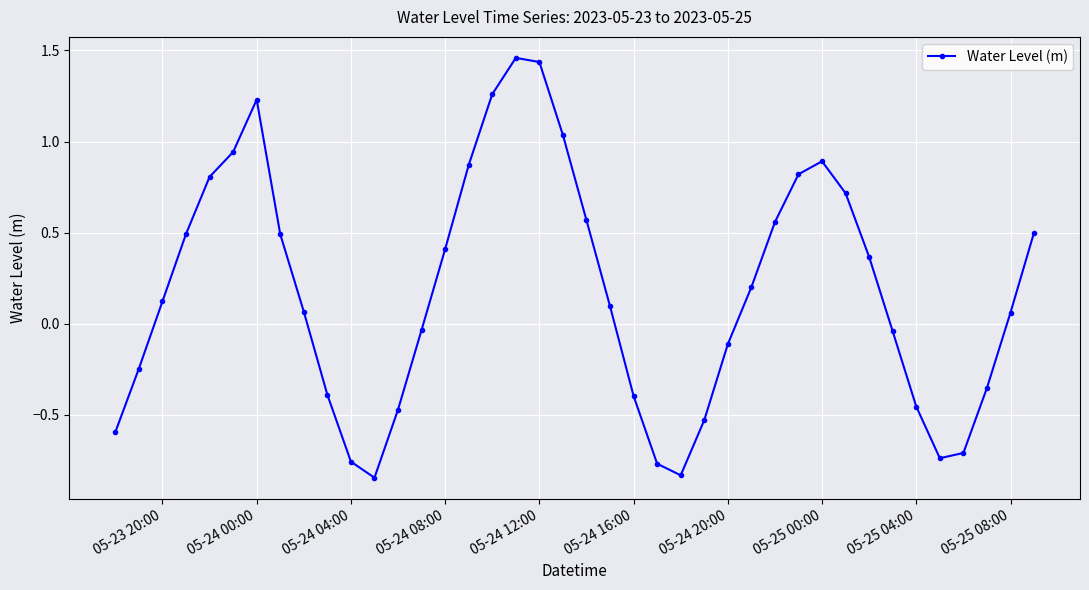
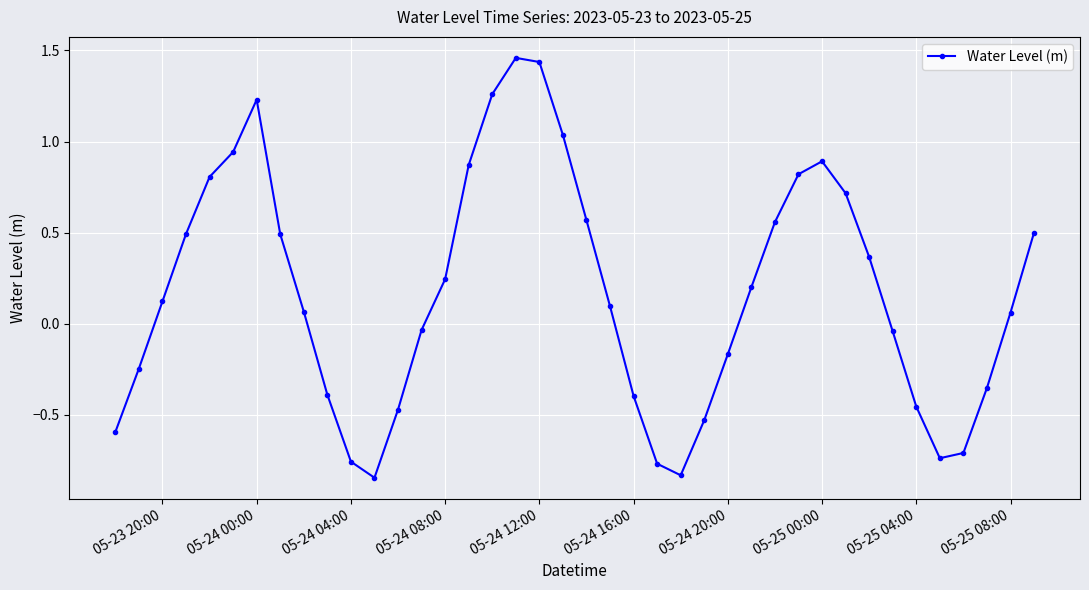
05-24 08:00: 0.41 -> 0.24
05-24 20:00: -0.11 -> -0.17
